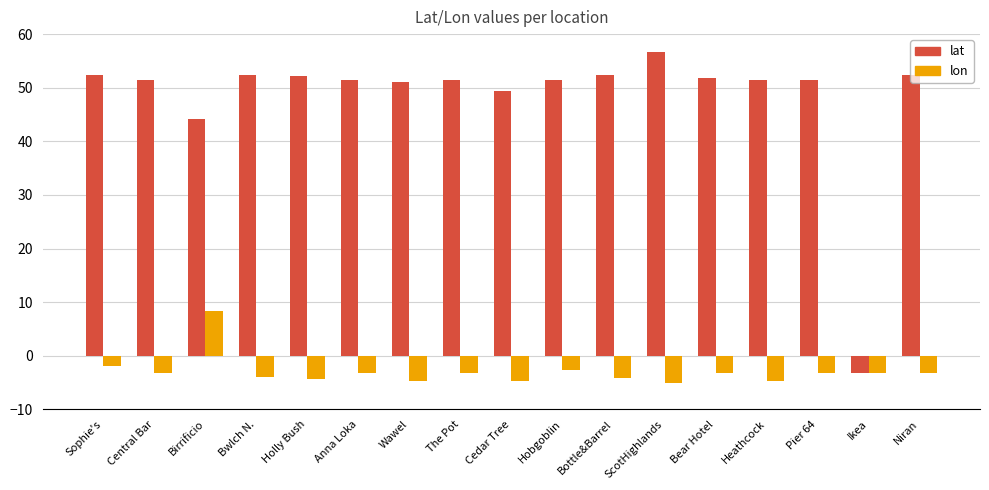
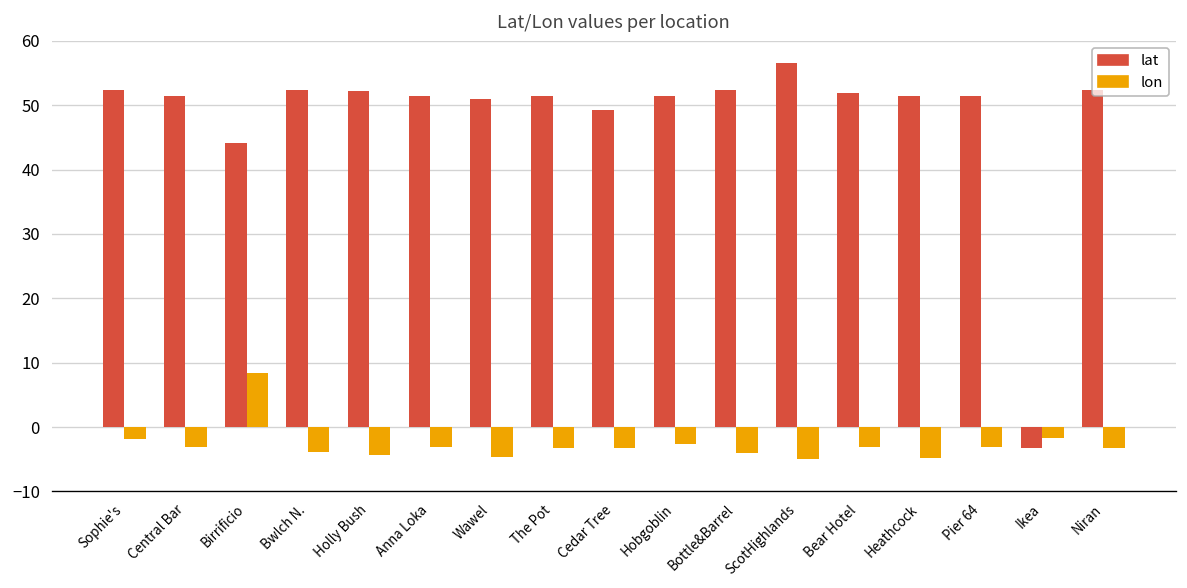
lon, Cedar Tree: -5 -> -3
lon, Ikea: -3 -> -2
